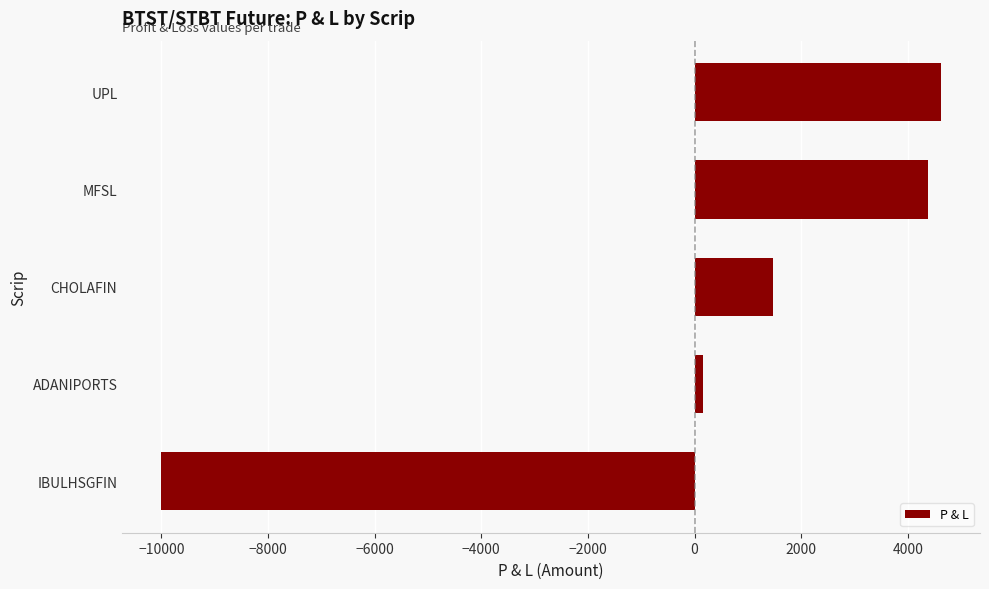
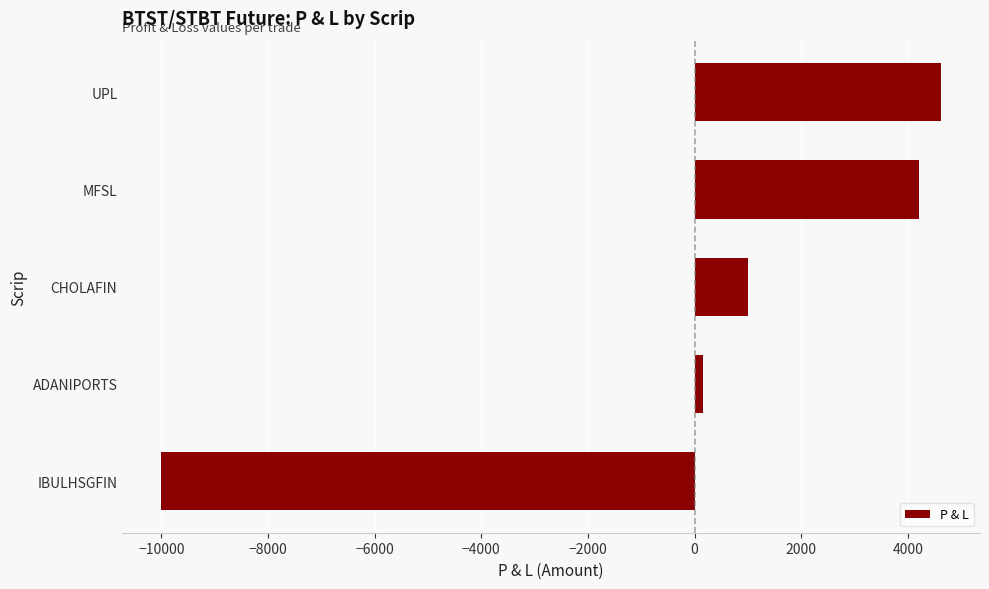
MFSL: 4400 -> 4200
CHOLAFIN: 1500 -> 1000
